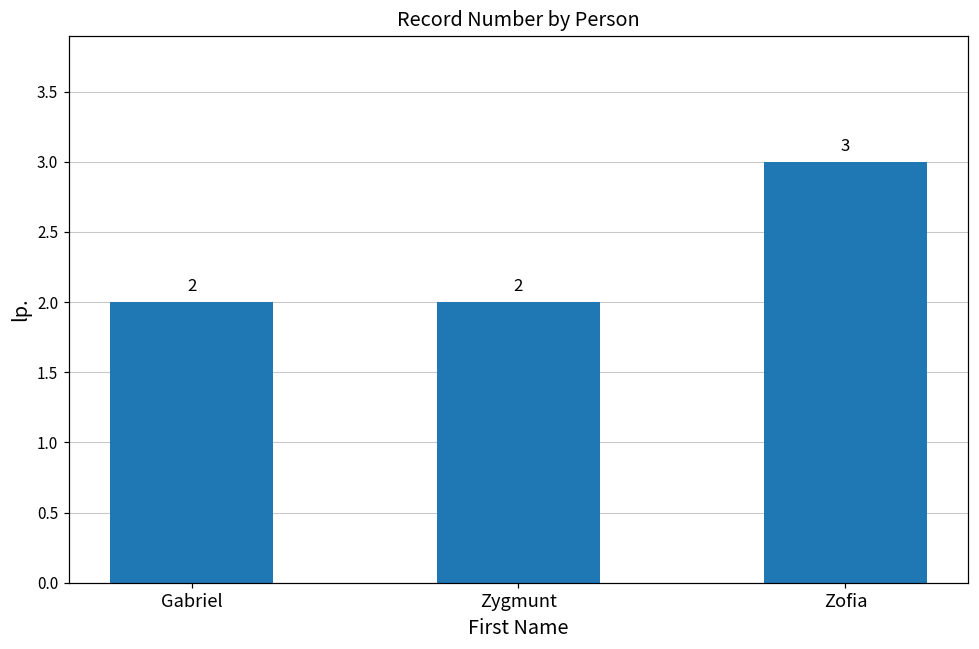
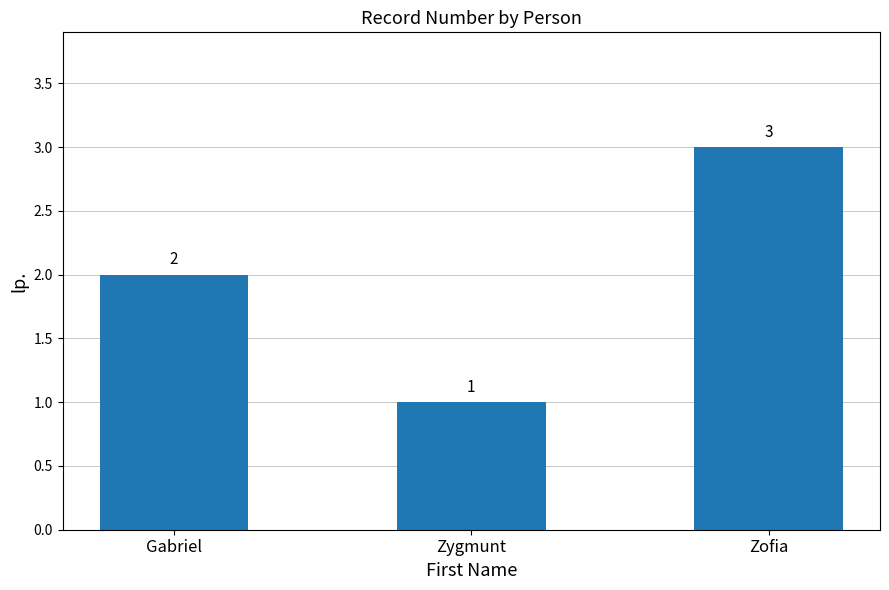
Zygmunt: 2 -> 1
